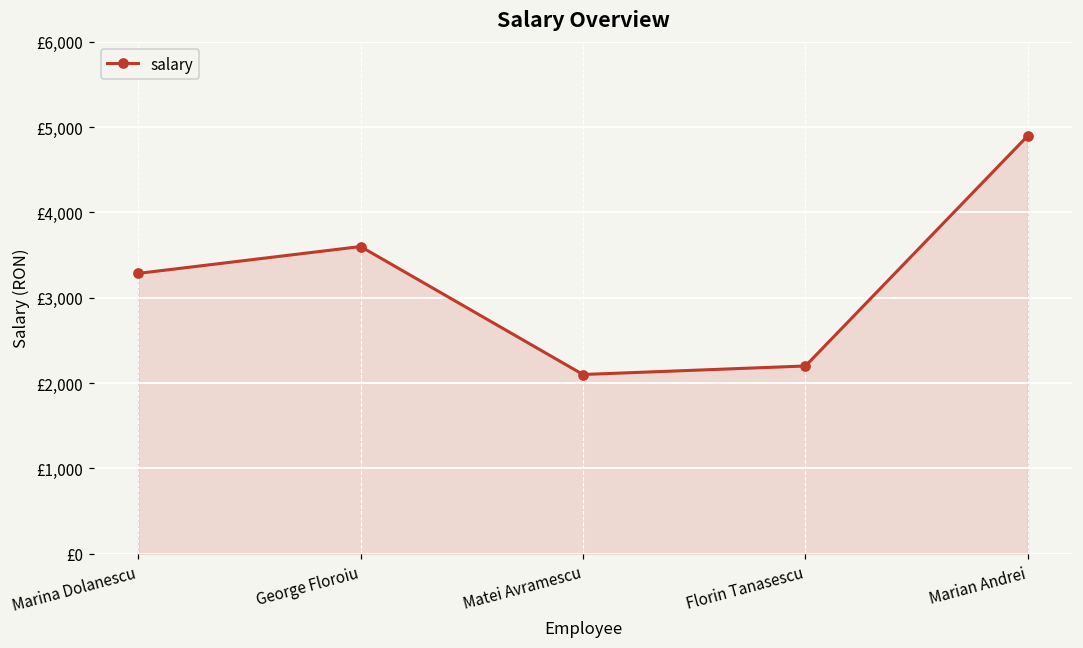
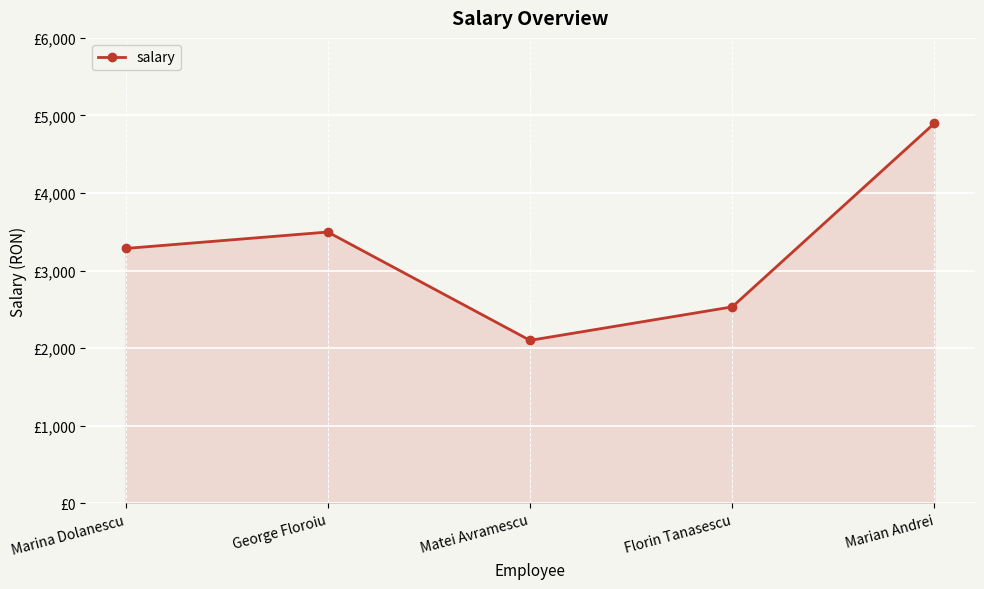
George Floroiu: £3,600 -> £3,500
Florin Tanasescu: £2,200 -> £2,500
